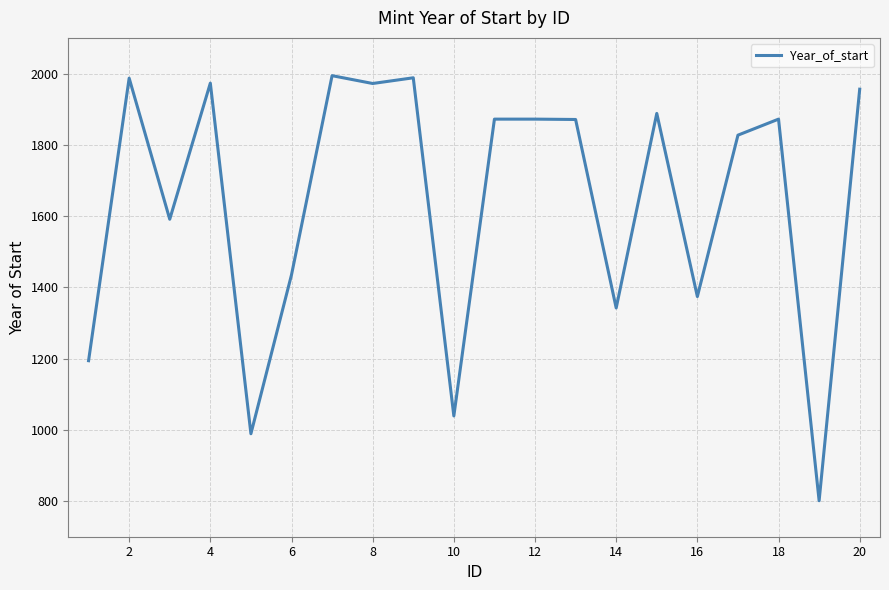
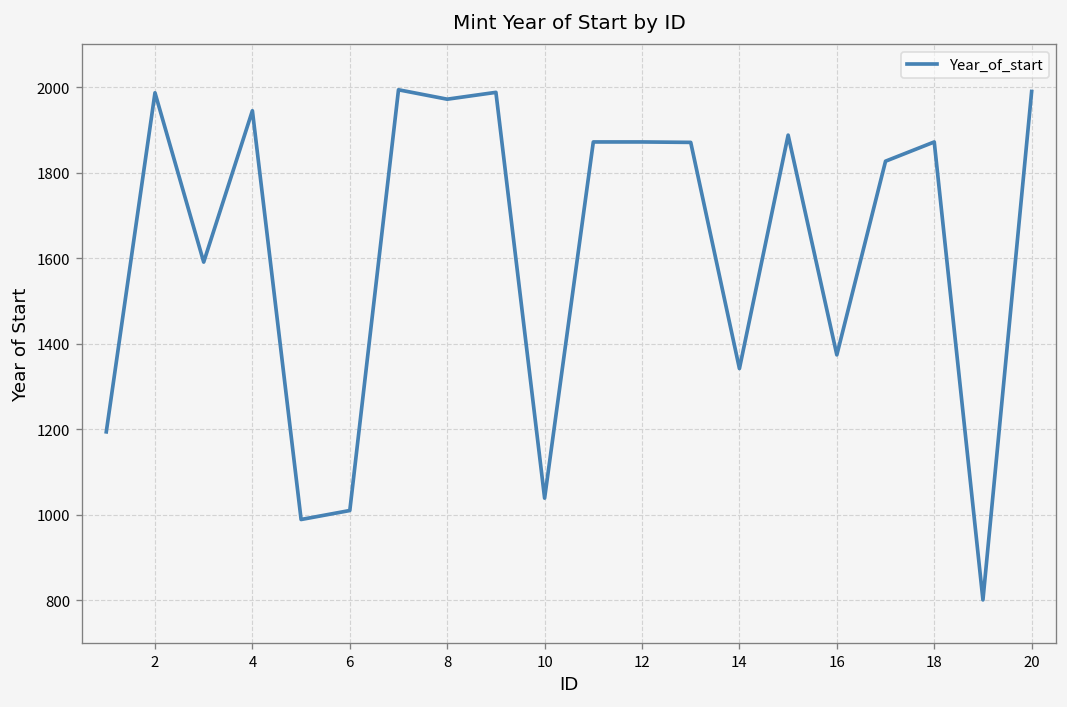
4: 1970 -> 1950
6: 1440 -> 1010
20: 1960 -> 1990
